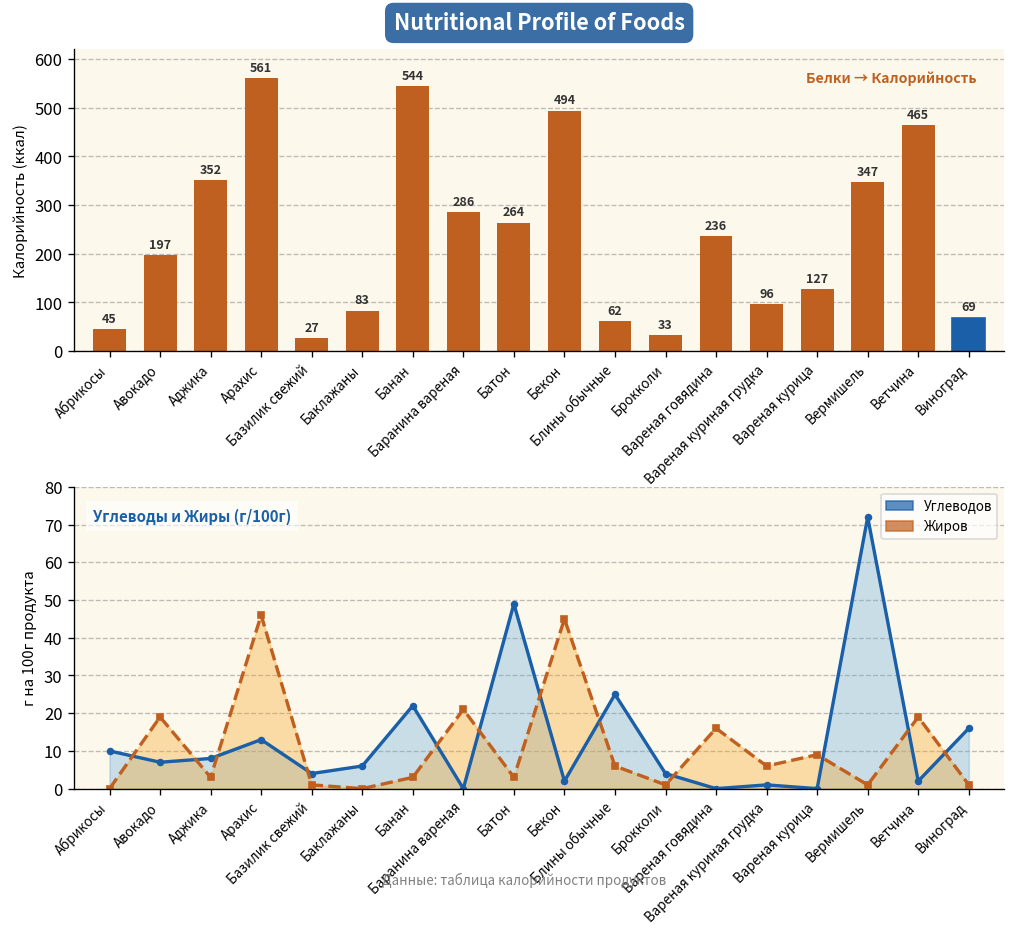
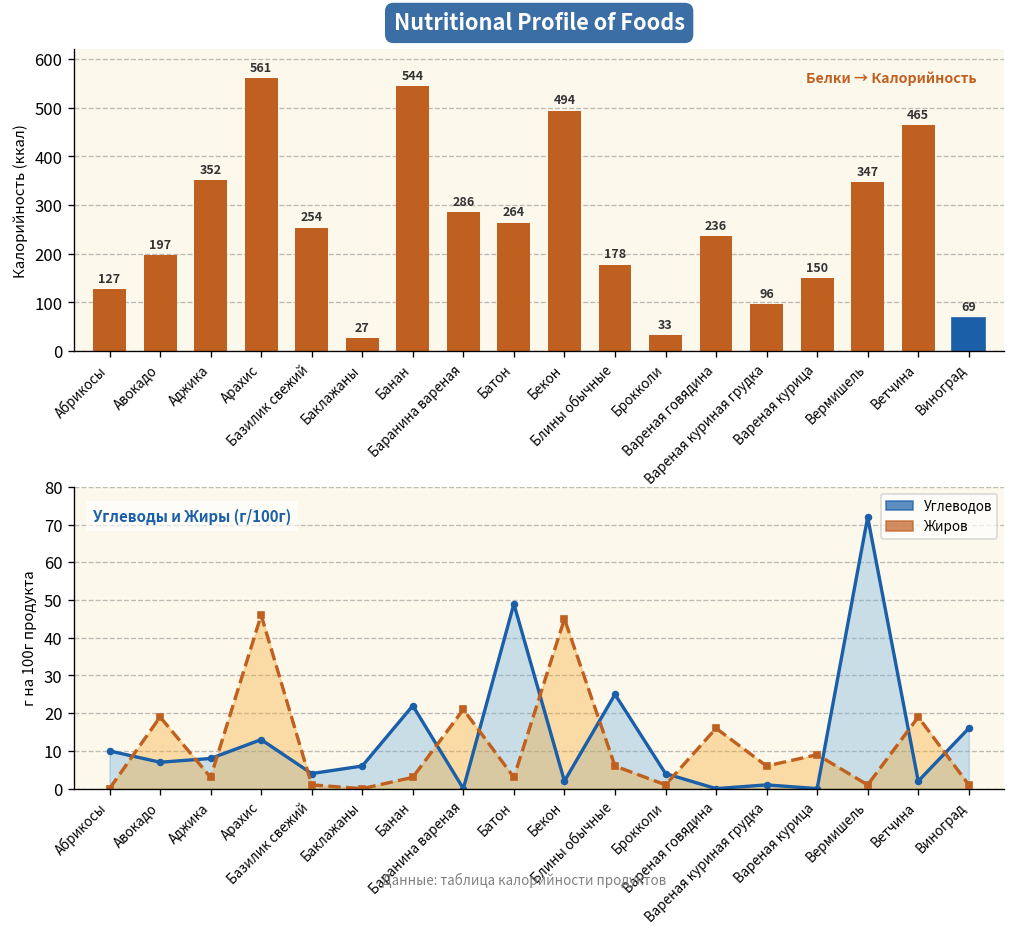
Nutritional Profile of Foods, Абрикосы: 45 -> 127
Nutritional Profile of Foods, Базилик свежий: 27 -> 254
Nutritional Profile of Foods, Баклажаны: 83 -> 27
Nutritional Profile of Foods, Блины обычные: 62 -> 178
Nutritional Profile of Foods, Вареная курица: 127 -> 150
